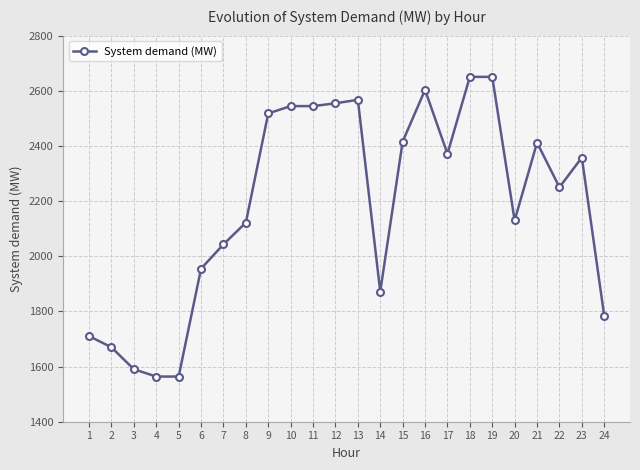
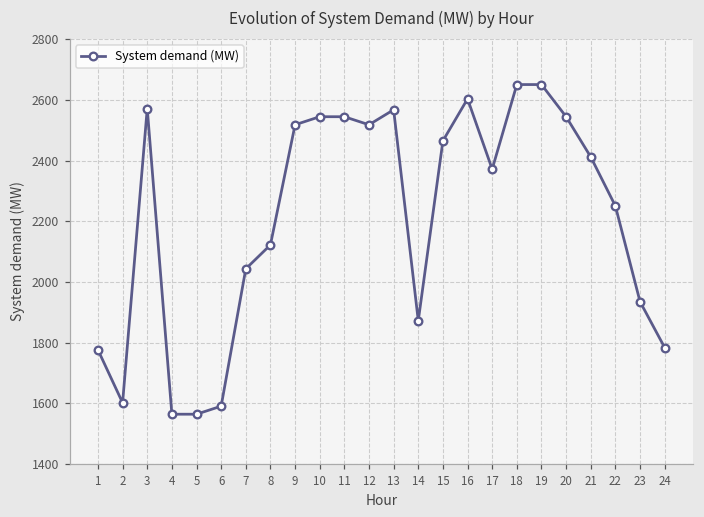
1: 1710 -> 1780
2: 1670 -> 1600
3: 1590 -> 2570
6: 1960 -> 1590
12: 2550 -> 2520
15: 2420 -> 2460
20: 2130 -> 2540
23: 2360 -> 1930
